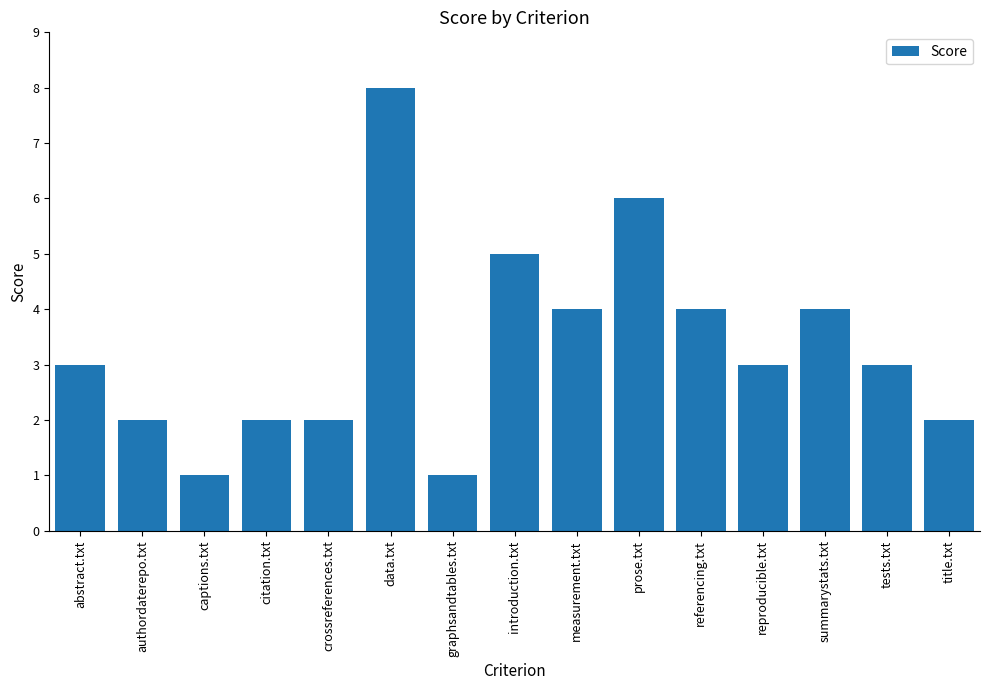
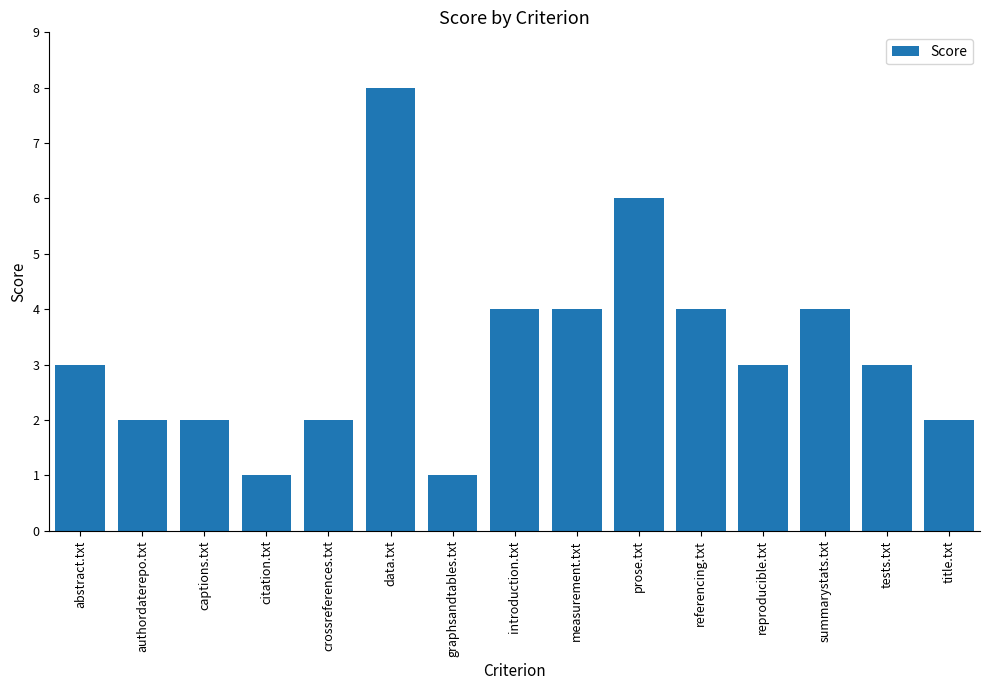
captions.txt: 1 -> 2
citation.txt: 2 -> 1
introduction.txt: 5 -> 4
